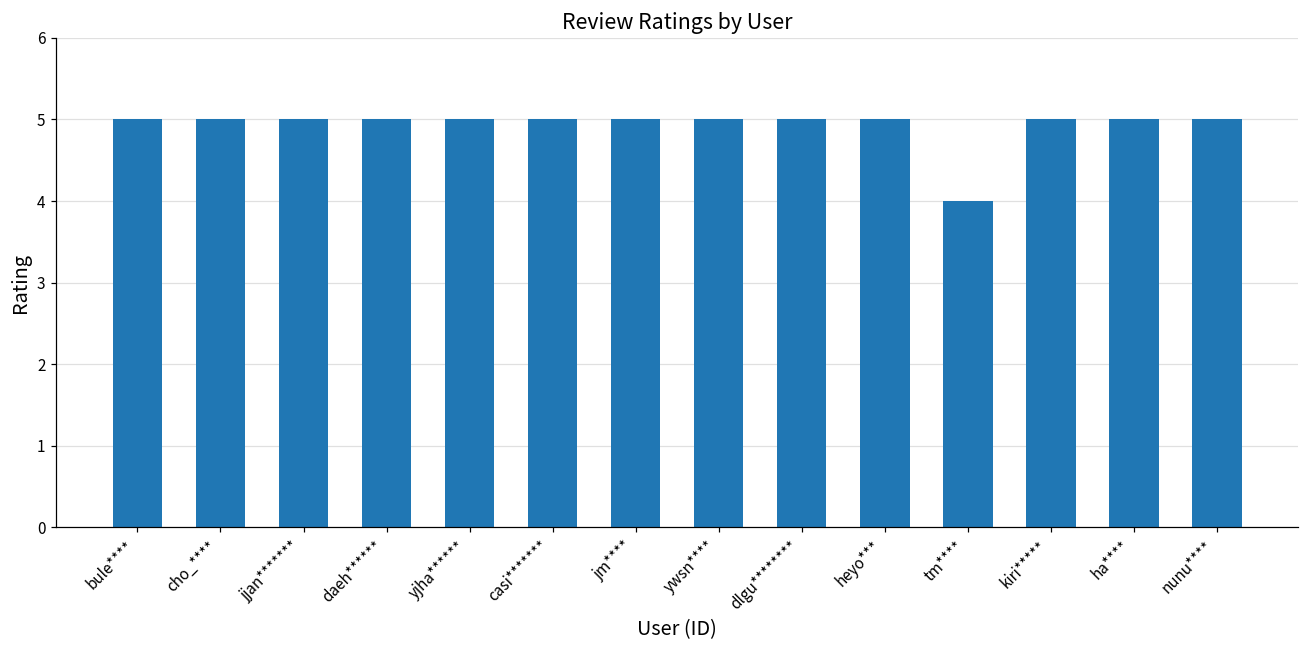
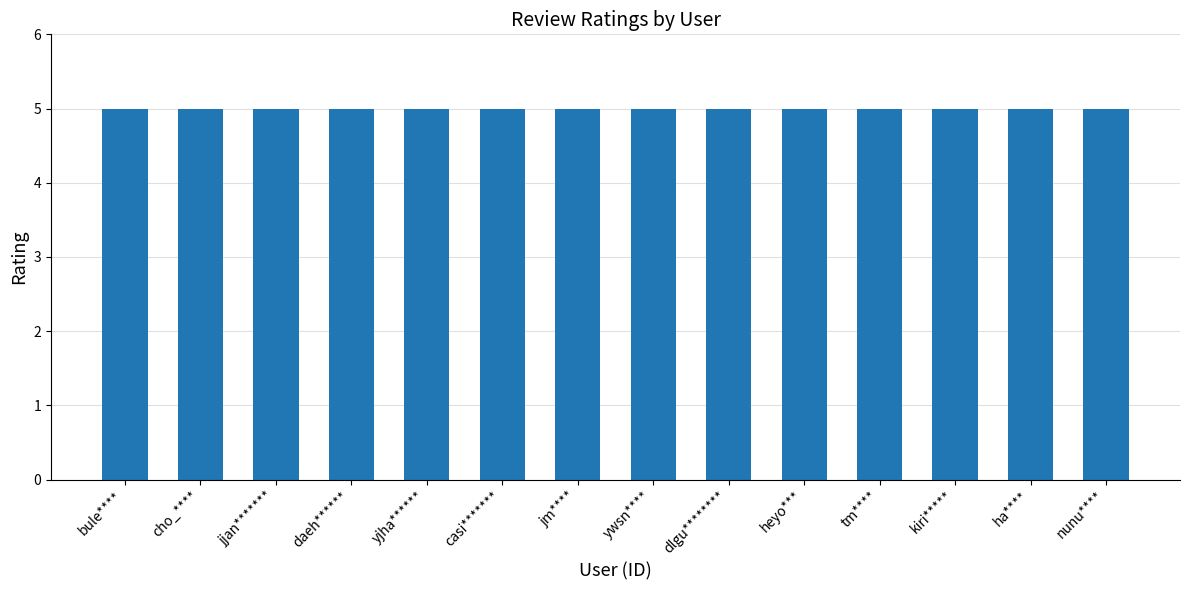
tm****: 4 -> 5
